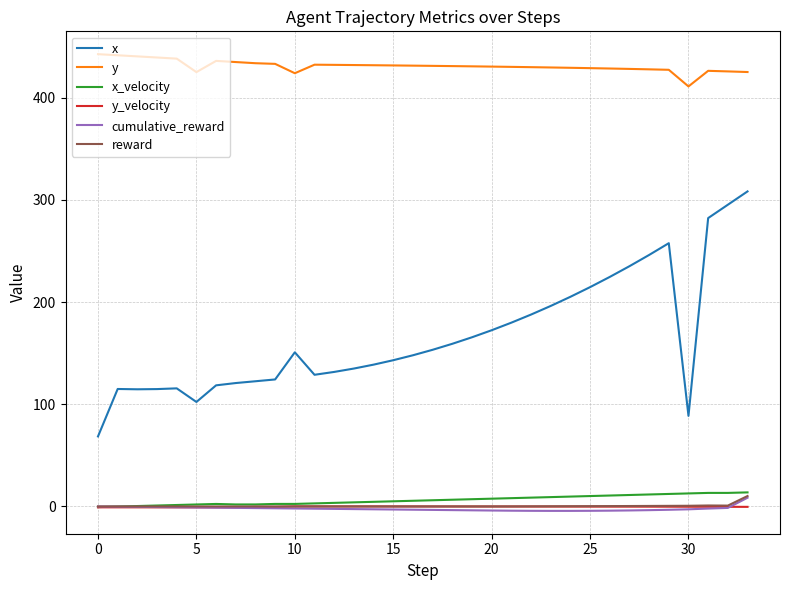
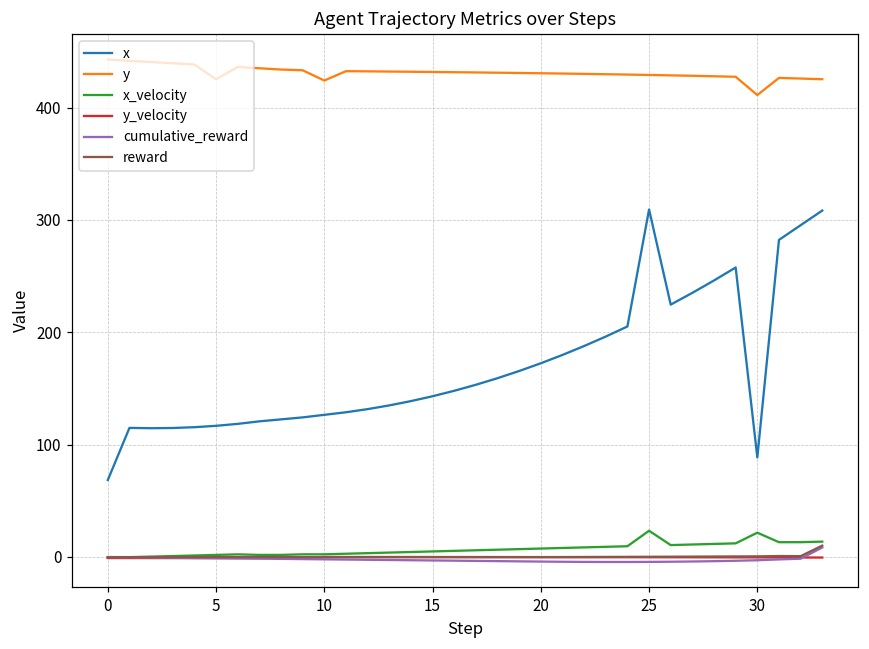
x, 5: 102 -> 117
x, 10: 151 -> 126
x, 25: 215 -> 309
x_velocity, 25: 10 -> 23
x_velocity, 30: 13 -> 22
